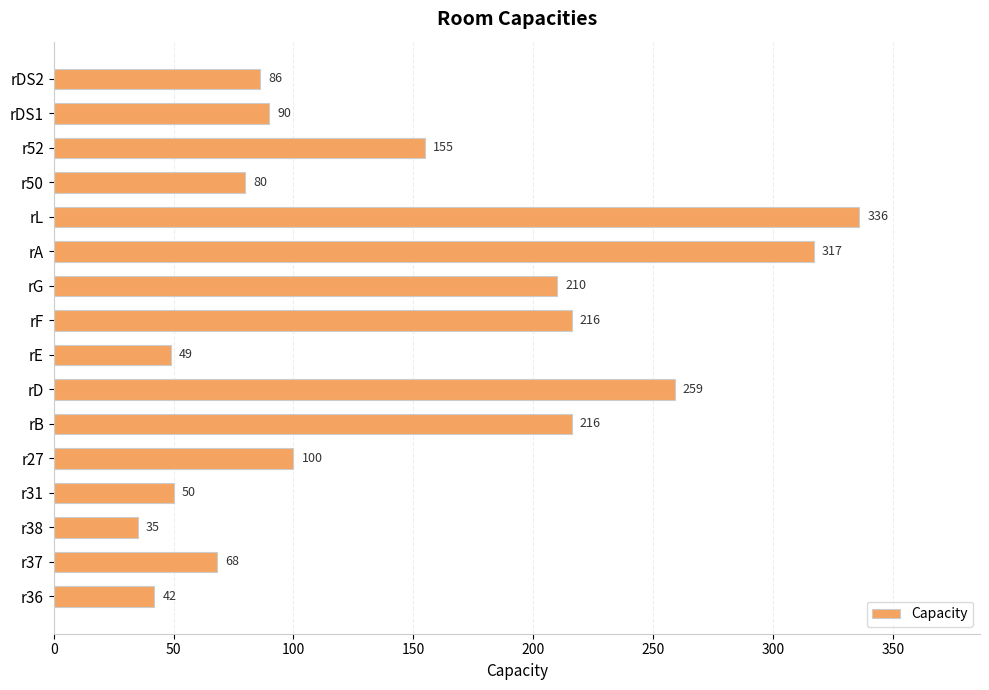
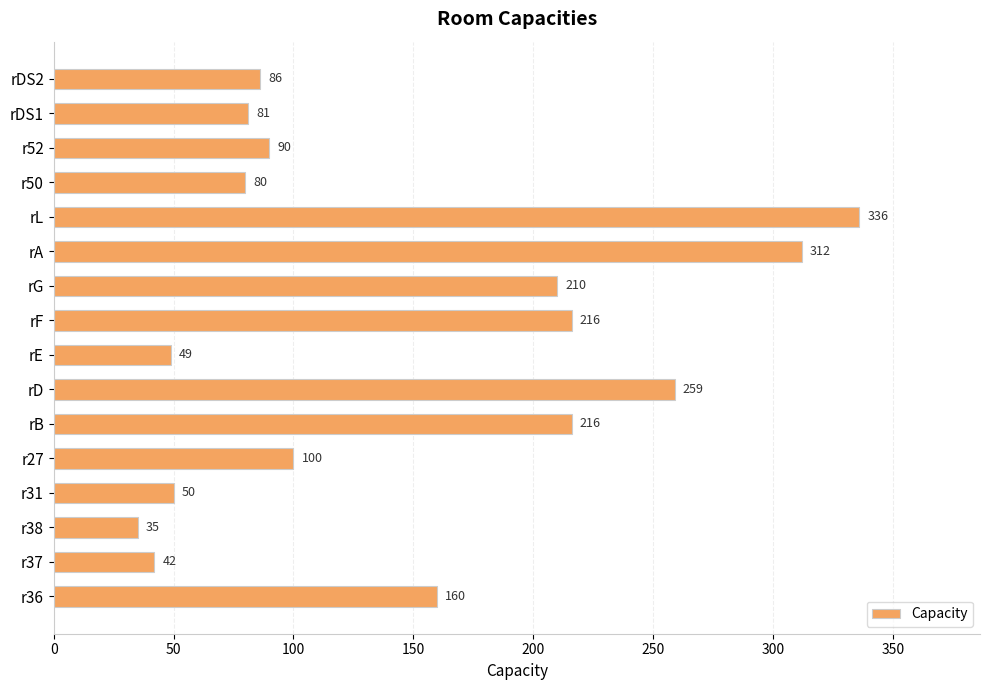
rDS1: 90 -> 81
r52: 155 -> 90
rA: 317 -> 312
r37: 68 -> 42
r36: 42 -> 160
